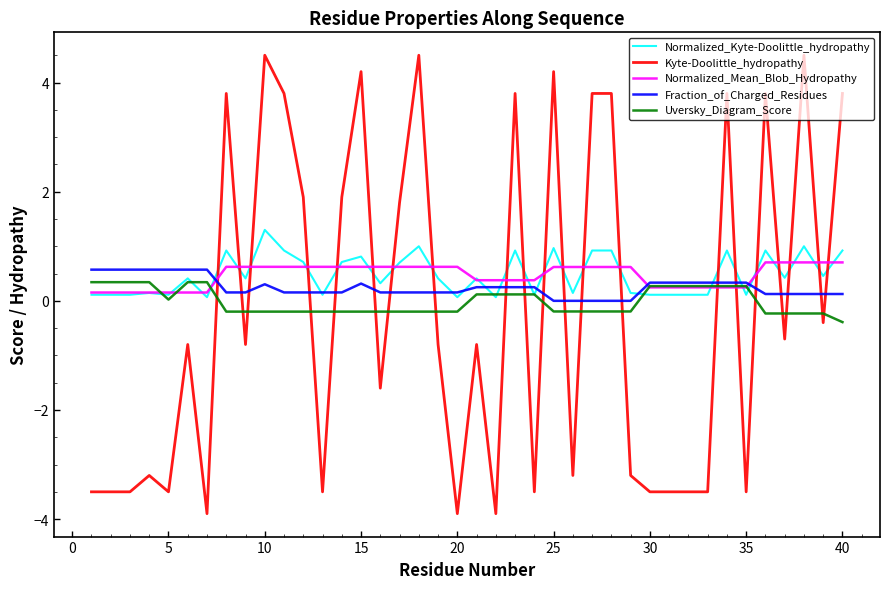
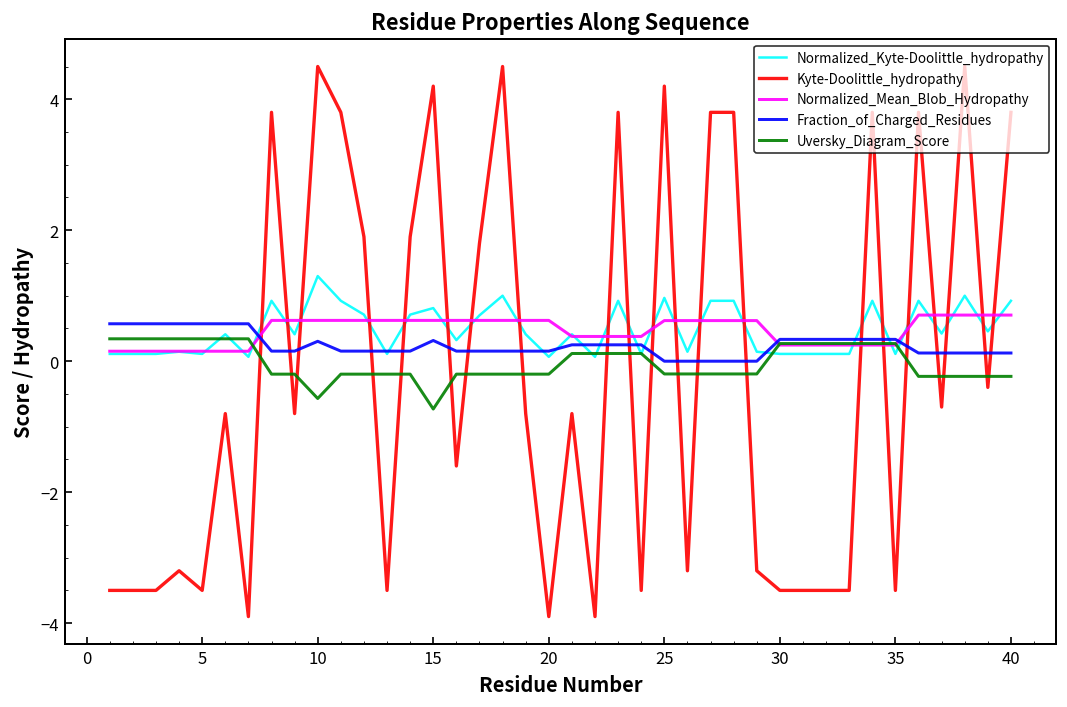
Uversky_Diagram_Score, 5: 0.0 -> 0.3
Uversky_Diagram_Score, 10: -0.2 -> -0.6
Uversky_Diagram_Score, 15: -0.2 -> -0.7
Uversky_Diagram_Score, 40: -0.4 -> -0.2
